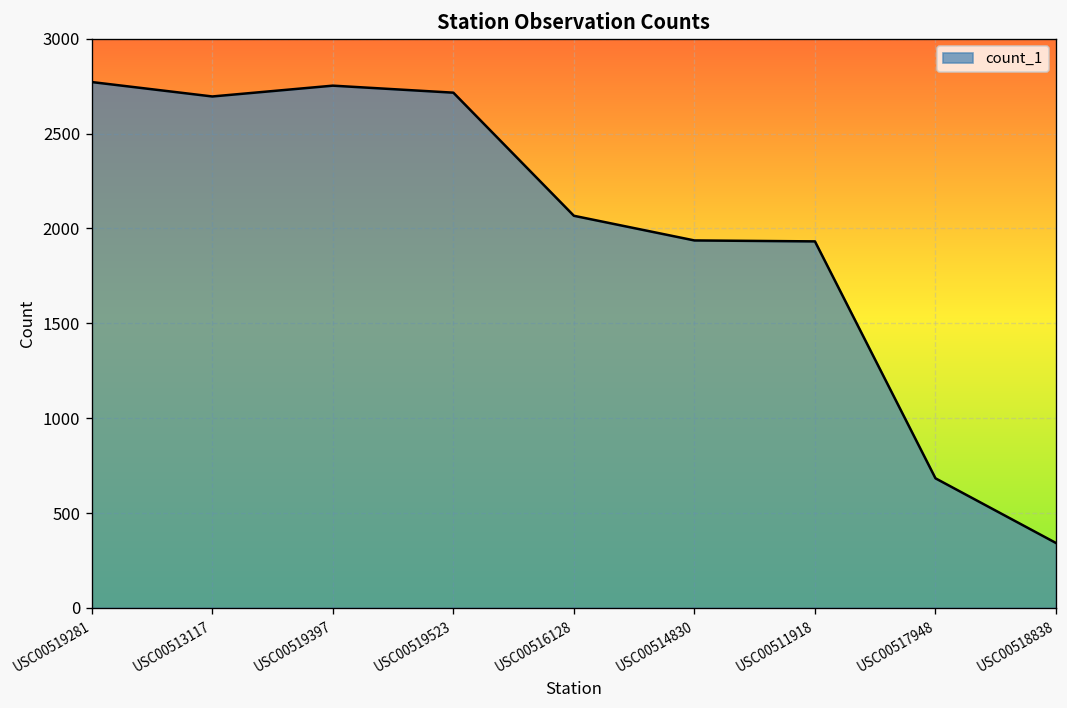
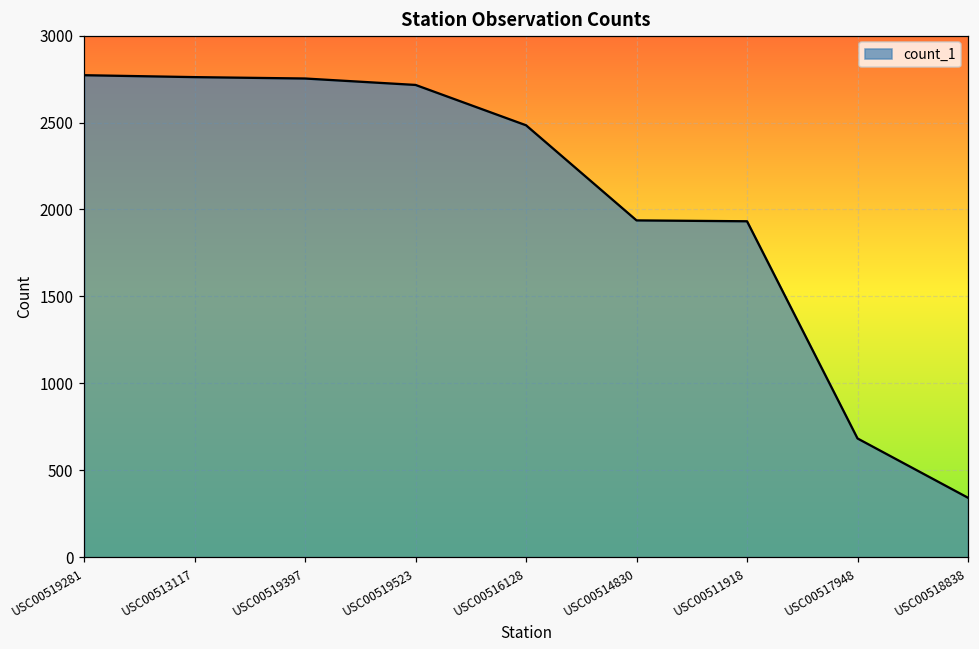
USC00513117: 2700 -> 2760
USC00516128: 2070 -> 2480
